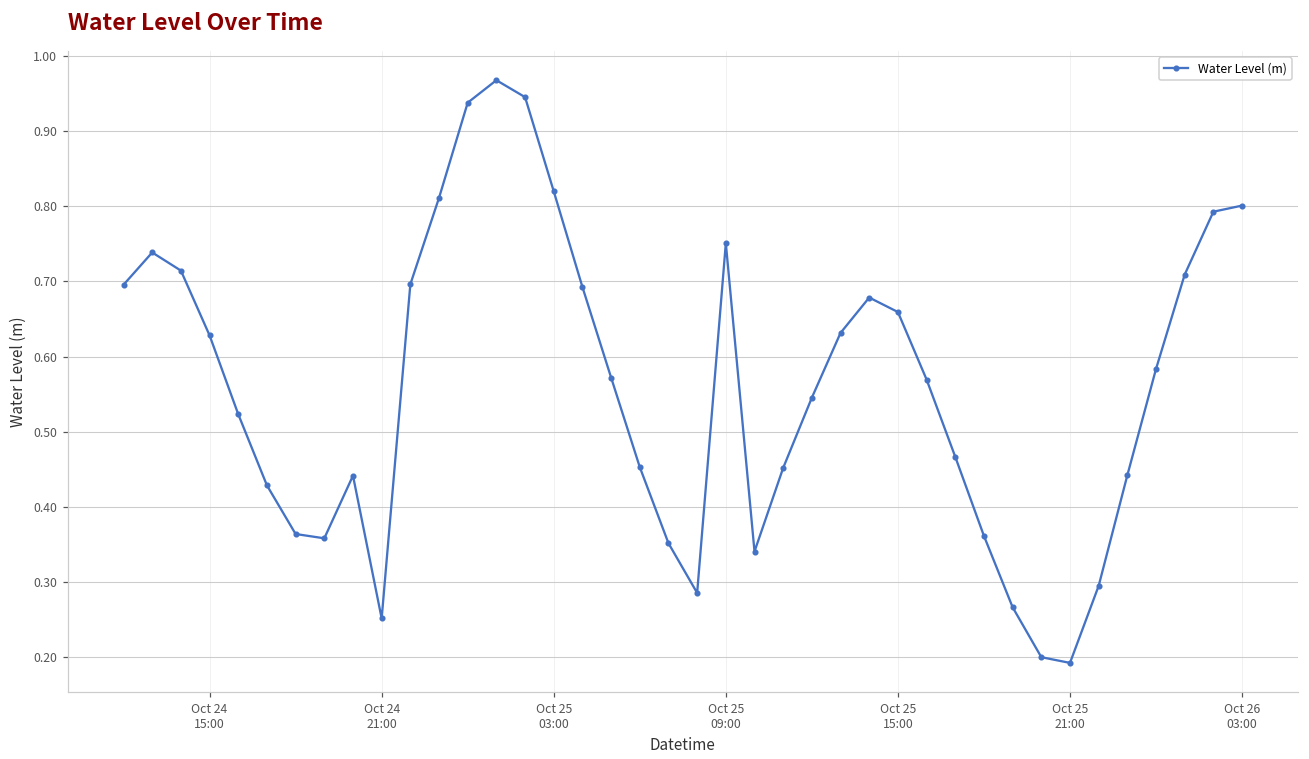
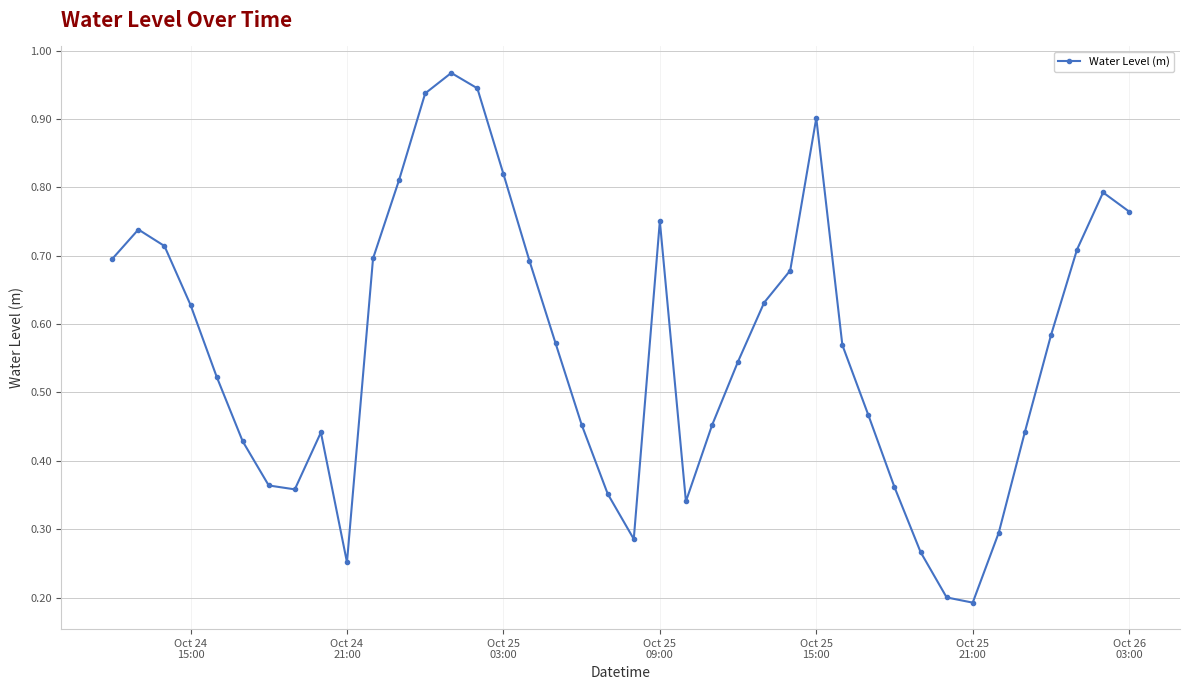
Oct 25 15:00: 0.66 -> 0.90
Oct 26 03:00: 0.80 -> 0.76
